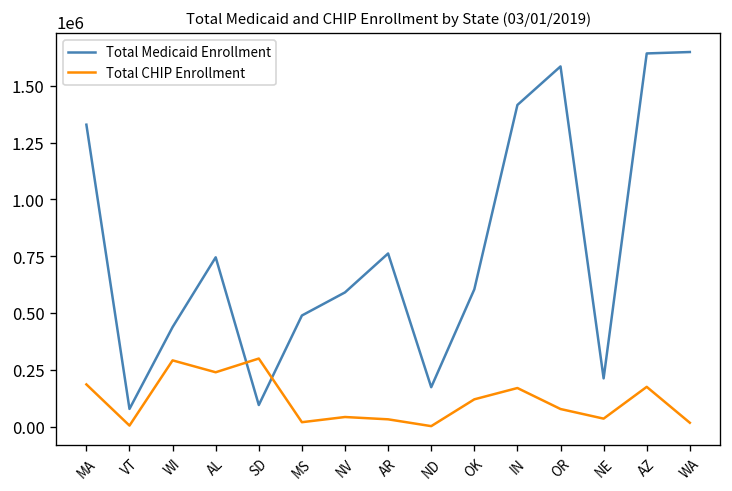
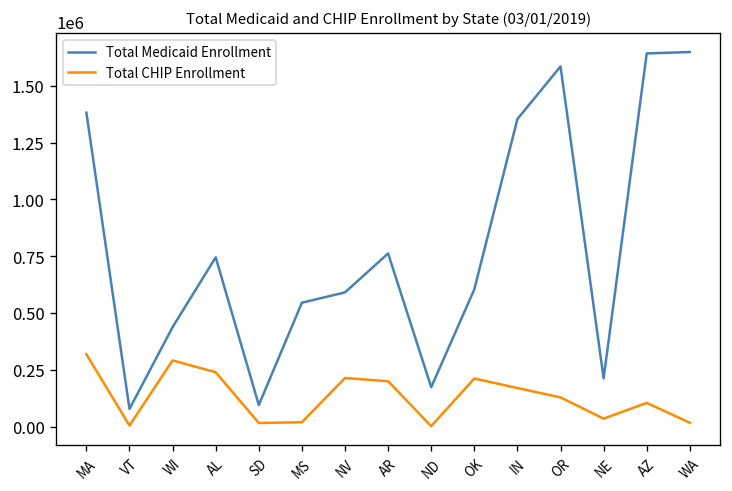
Total Medicaid Enrollment, MA: 1330000 -> 1380000
Total CHIP Enrollment, MA: 190000 -> 320000
Total CHIP Enrollment, SD: 300000 -> 20000
Total Medicaid Enrollment, MS: 490000 -> 550000
Total CHIP Enrollment, NV: 40000 -> 210000
Total CHIP Enrollment, AR: 30000 -> 200000
Total CHIP Enrollment, OK: 120000 -> 210000
Total Medicaid Enrollment, IN: 1420000 -> 1350000
Total CHIP Enrollment, OR: 80000 -> 130000
Total CHIP Enrollment, AZ: 170000 -> 100000
